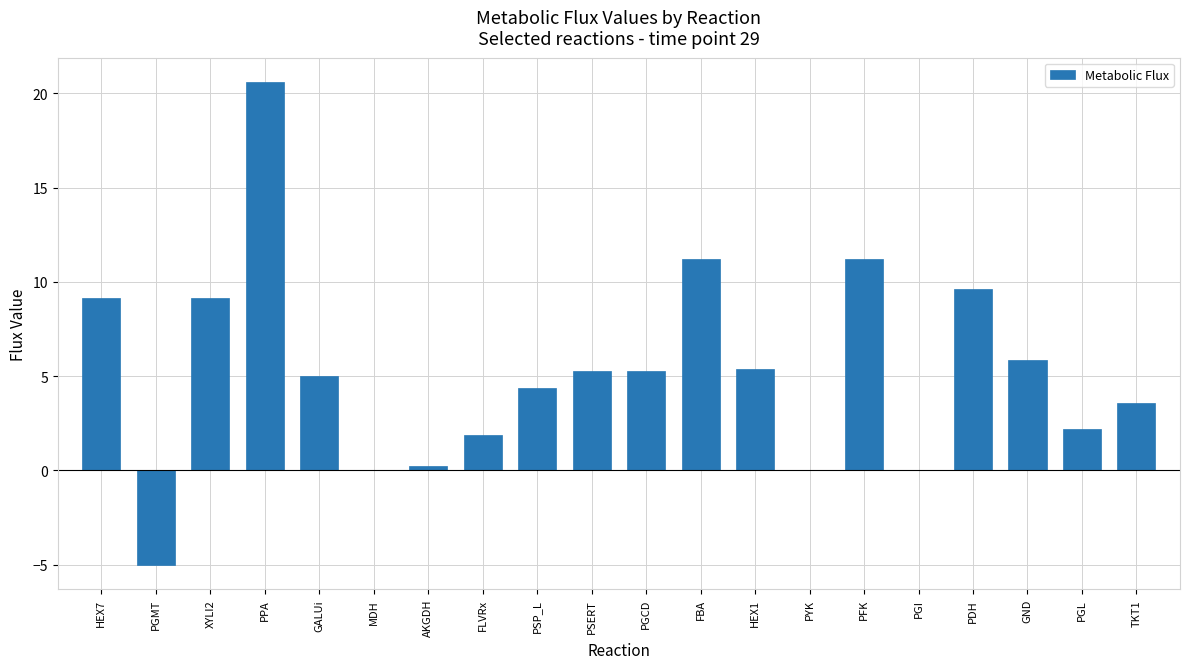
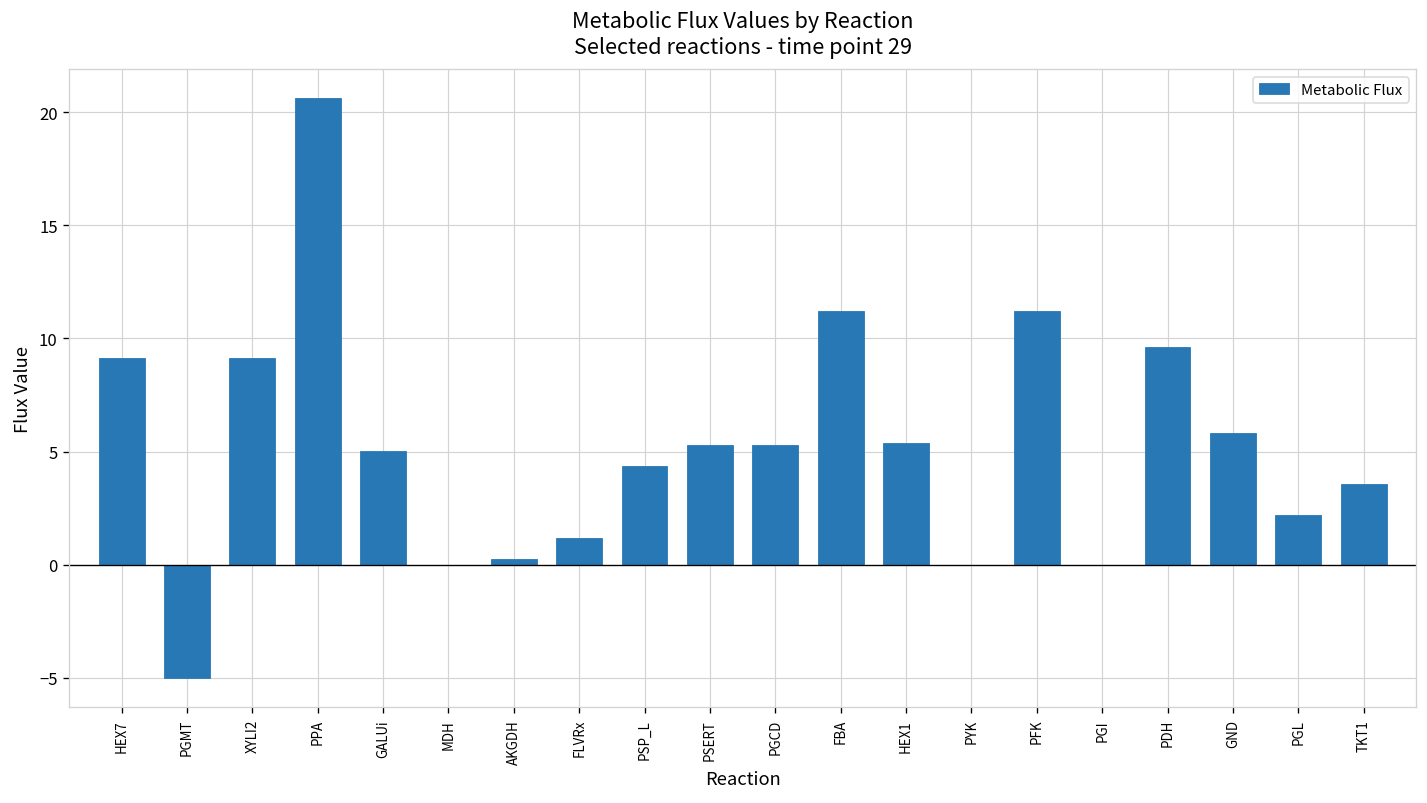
FLVRx: 1.9 -> 1.2
